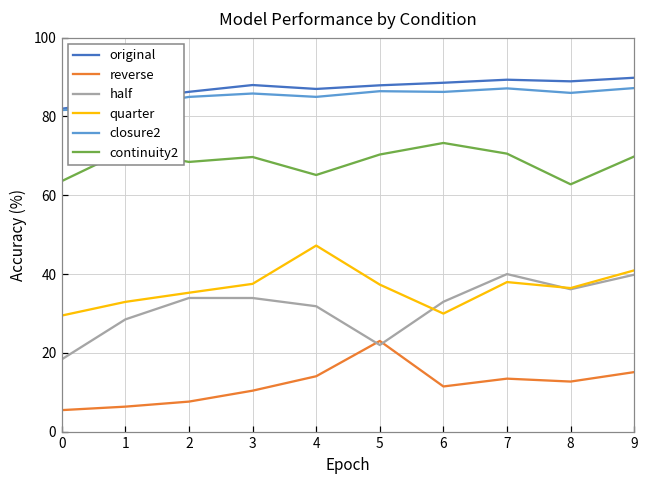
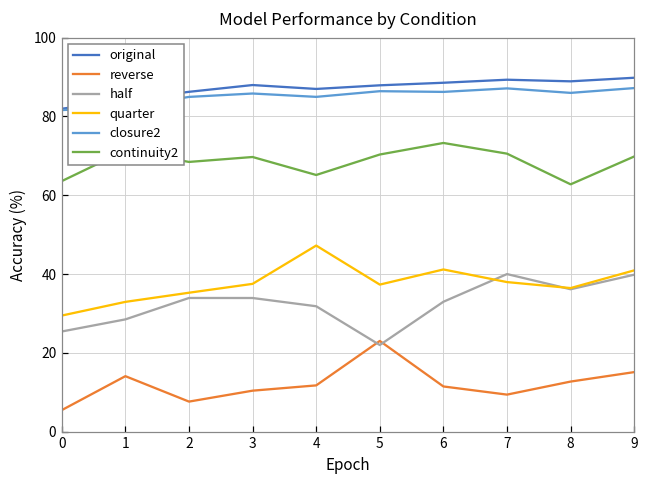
half, 0: 18 -> 25
reverse, 1: 6 -> 14
reverse, 4: 14 -> 12
quarter, 6: 30 -> 41
reverse, 7: 13 -> 9
